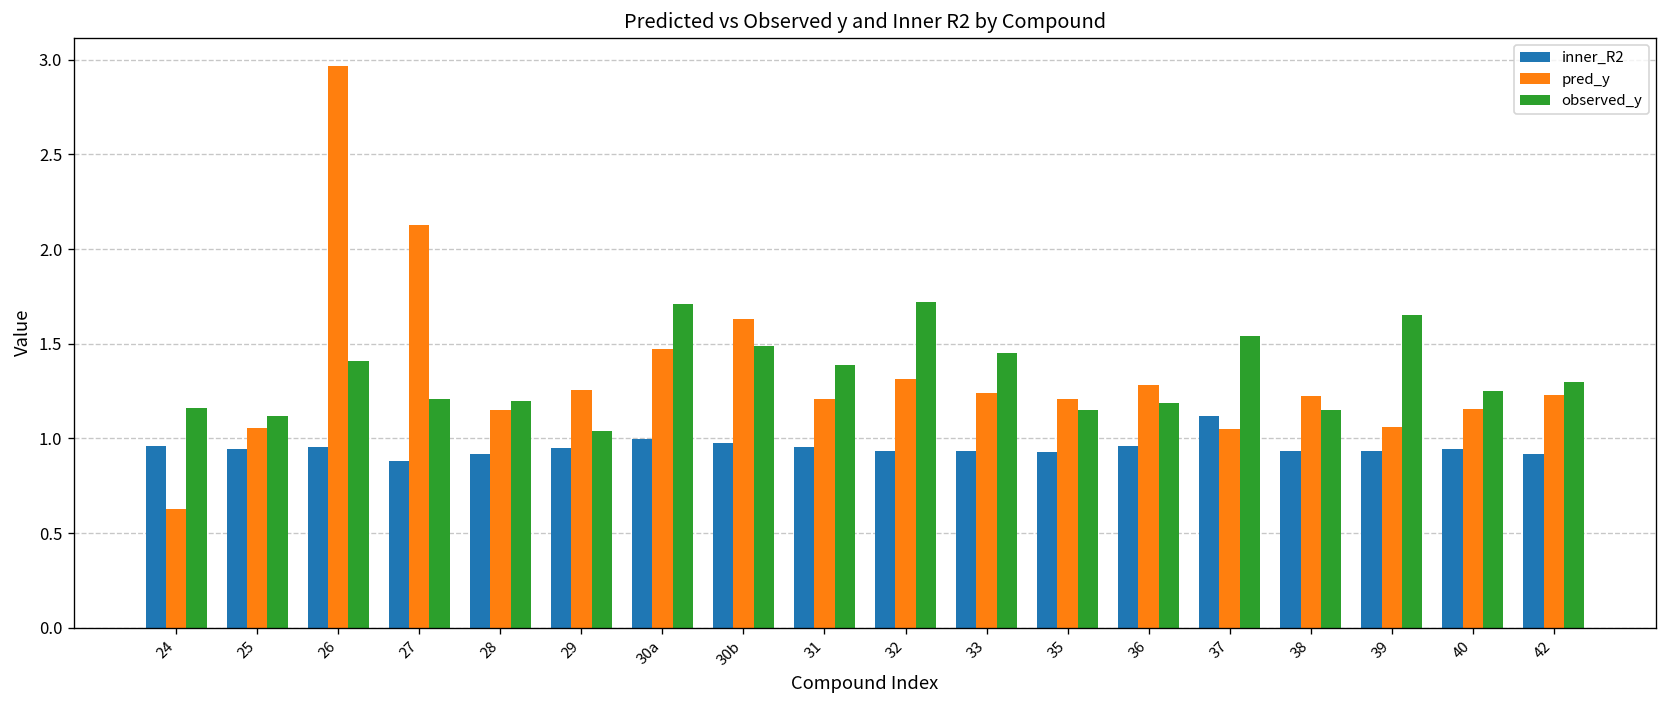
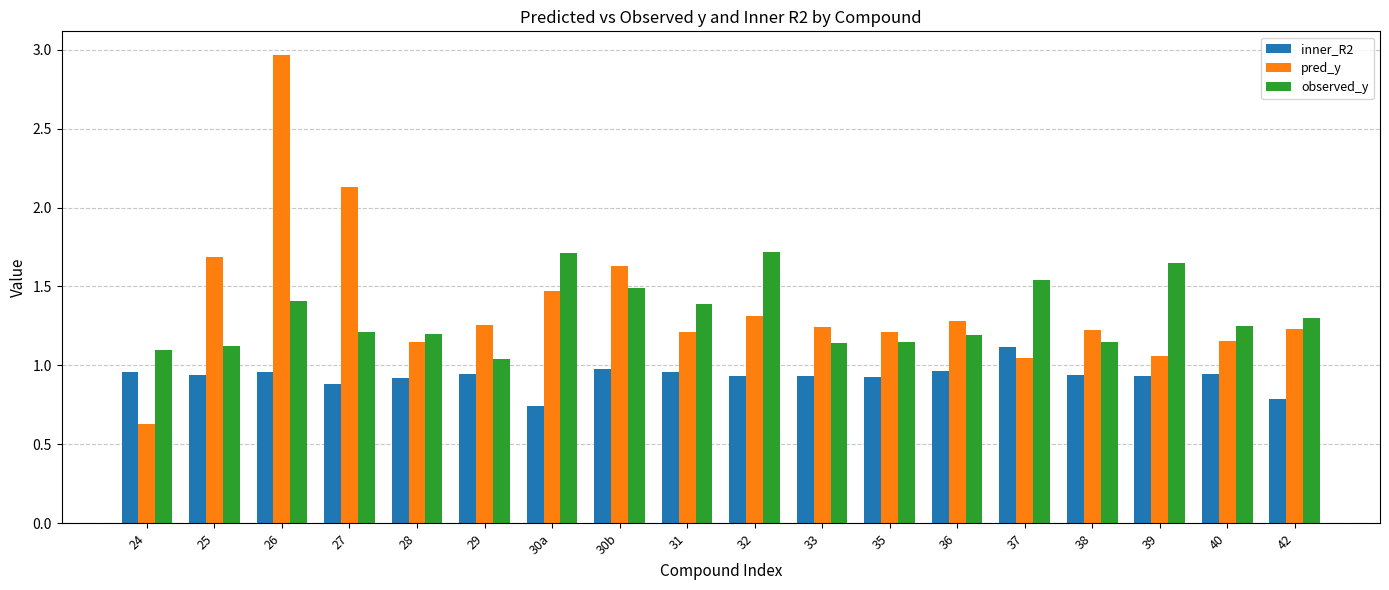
observed_y, 24: 1.16 -> 1.10
pred_y, 25: 1.06 -> 1.69
inner_R2, 30a: 1.00 -> 0.74
observed_y, 33: 1.45 -> 1.14
inner_R2, 42: 0.92 -> 0.79
